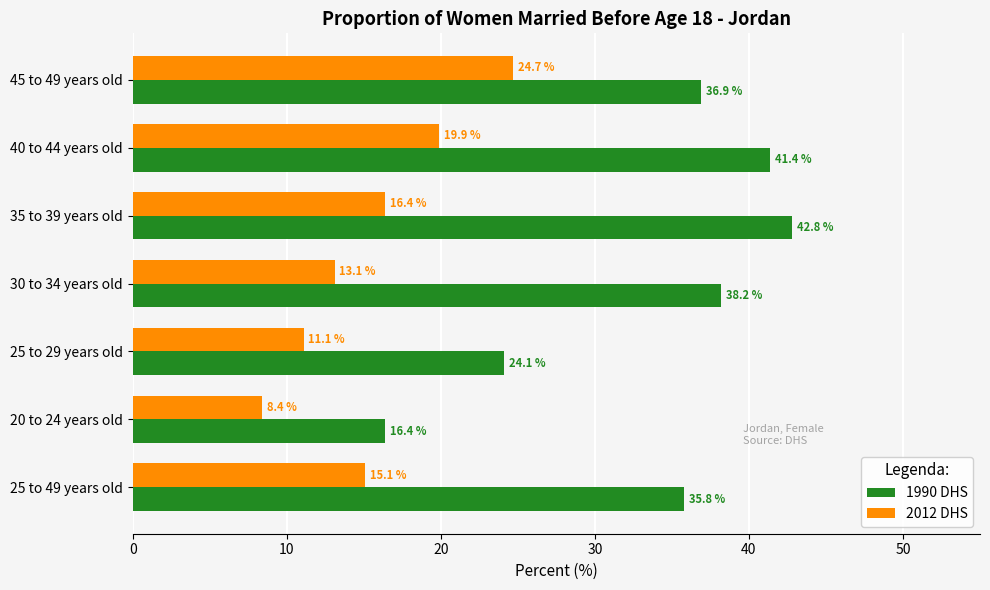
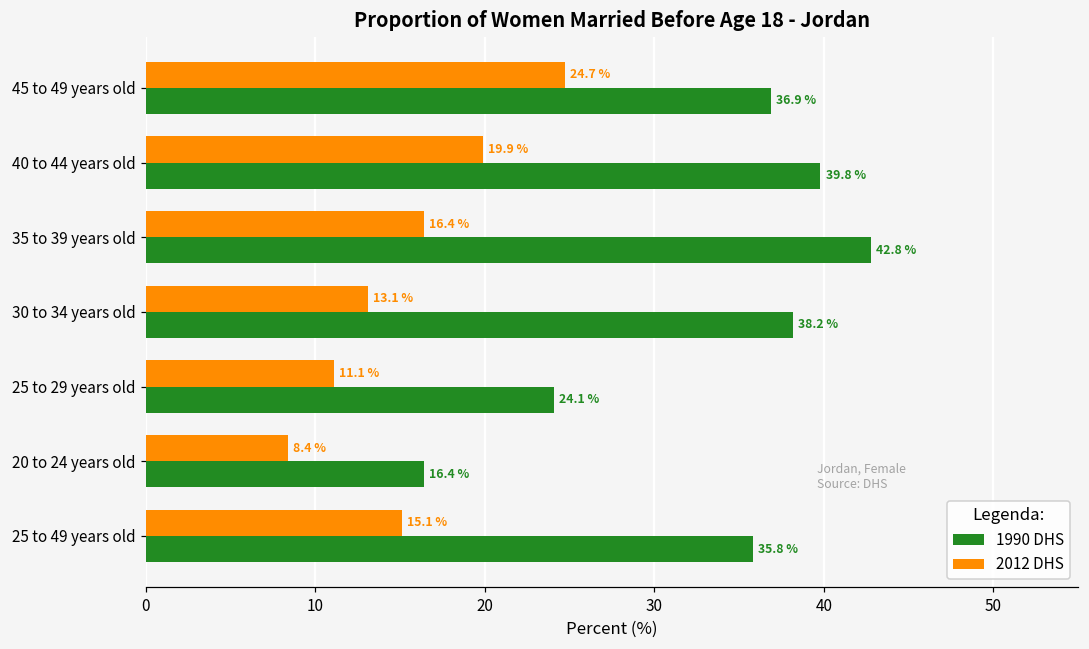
1990 DHS, 40 to 44 years old: 41.4 % -> 39.8 %
